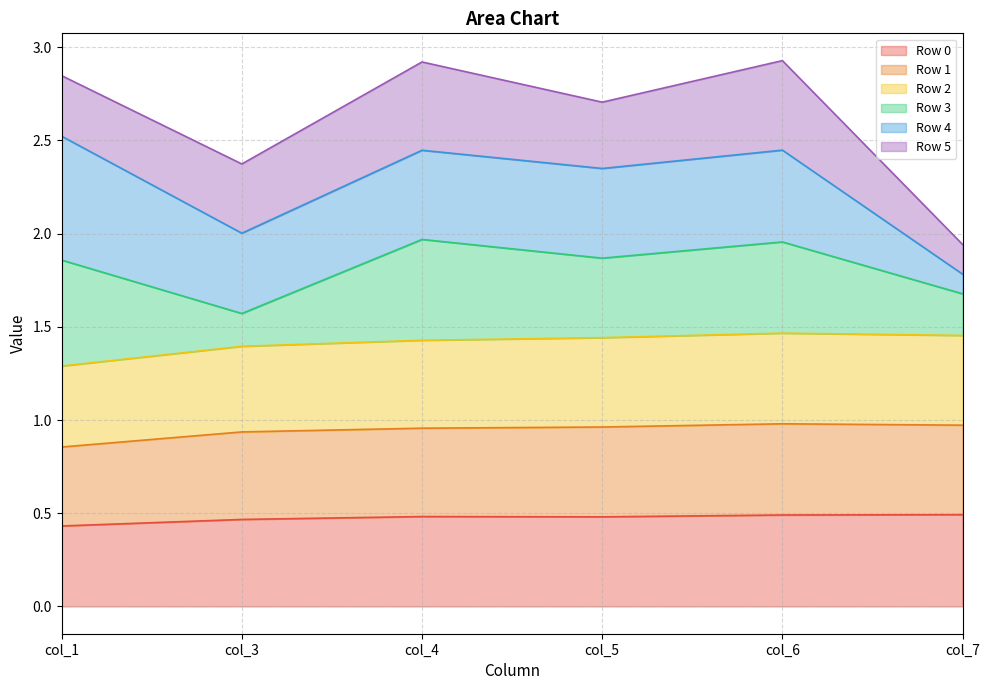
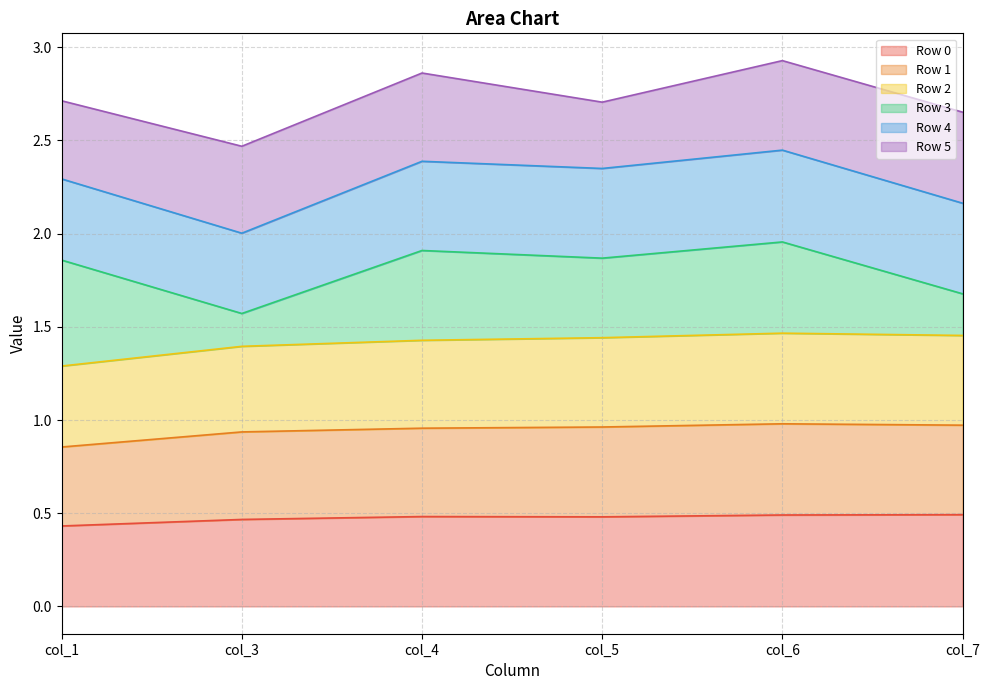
Row 4, col_1: 0.66 -> 0.44
Row 5, col_1: 0.32 -> 0.42
Row 5, col_3: 0.37 -> 0.47
Row 3, col_4: 0.54 -> 0.48
Row 4, col_7: 0.11 -> 0.49
Row 5, col_7: 0.16 -> 0.49
